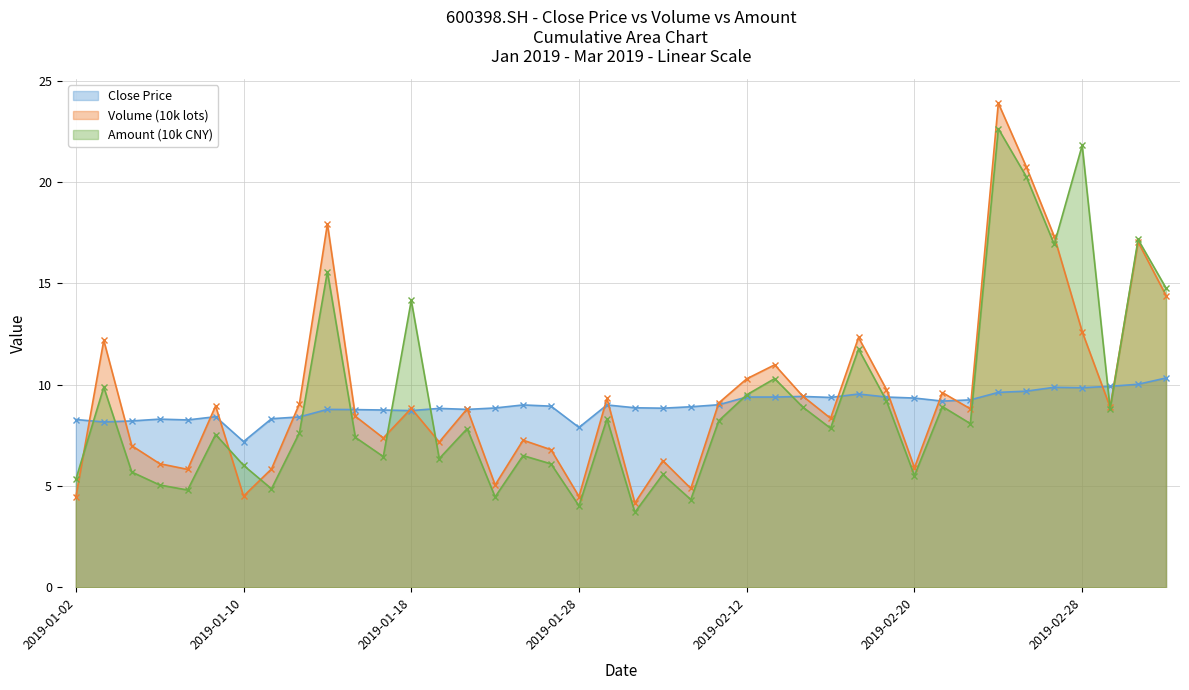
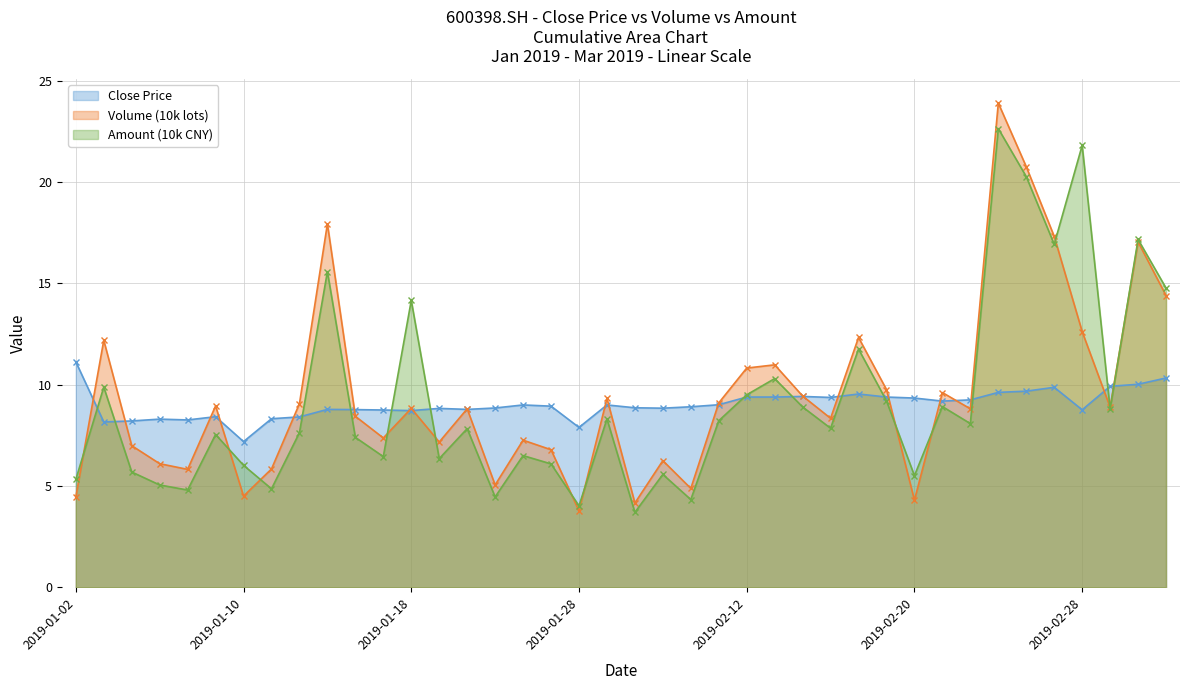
Close Price, 2019-01-02: 8.3 -> 11.1
Volume (10k lots), 2019-01-28: 4.5 -> 3.8
Volume (10k lots), 2019-02-12: 10.3 -> 10.8
Volume (10k lots), 2019-02-20: 5.9 -> 4.3
Close Price, 2019-02-28: 9.9 -> 8.8
